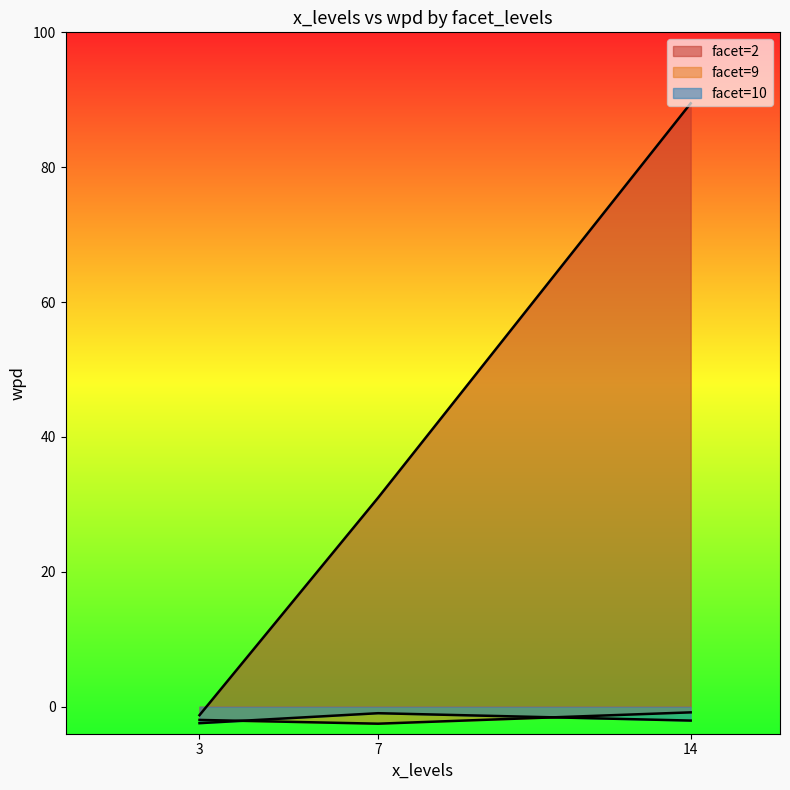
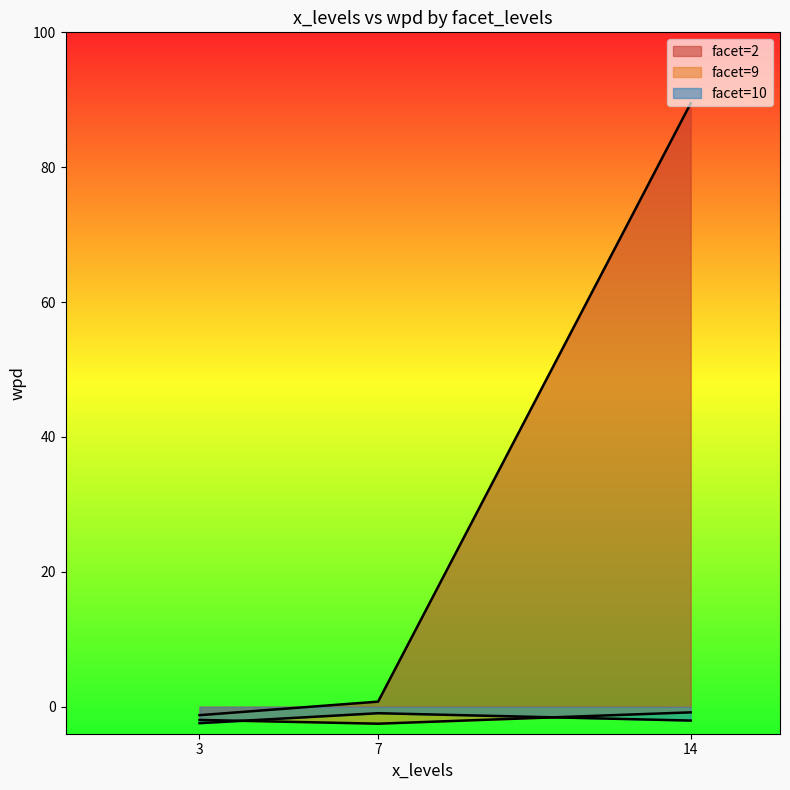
facet=2, 7: 31 -> 1
